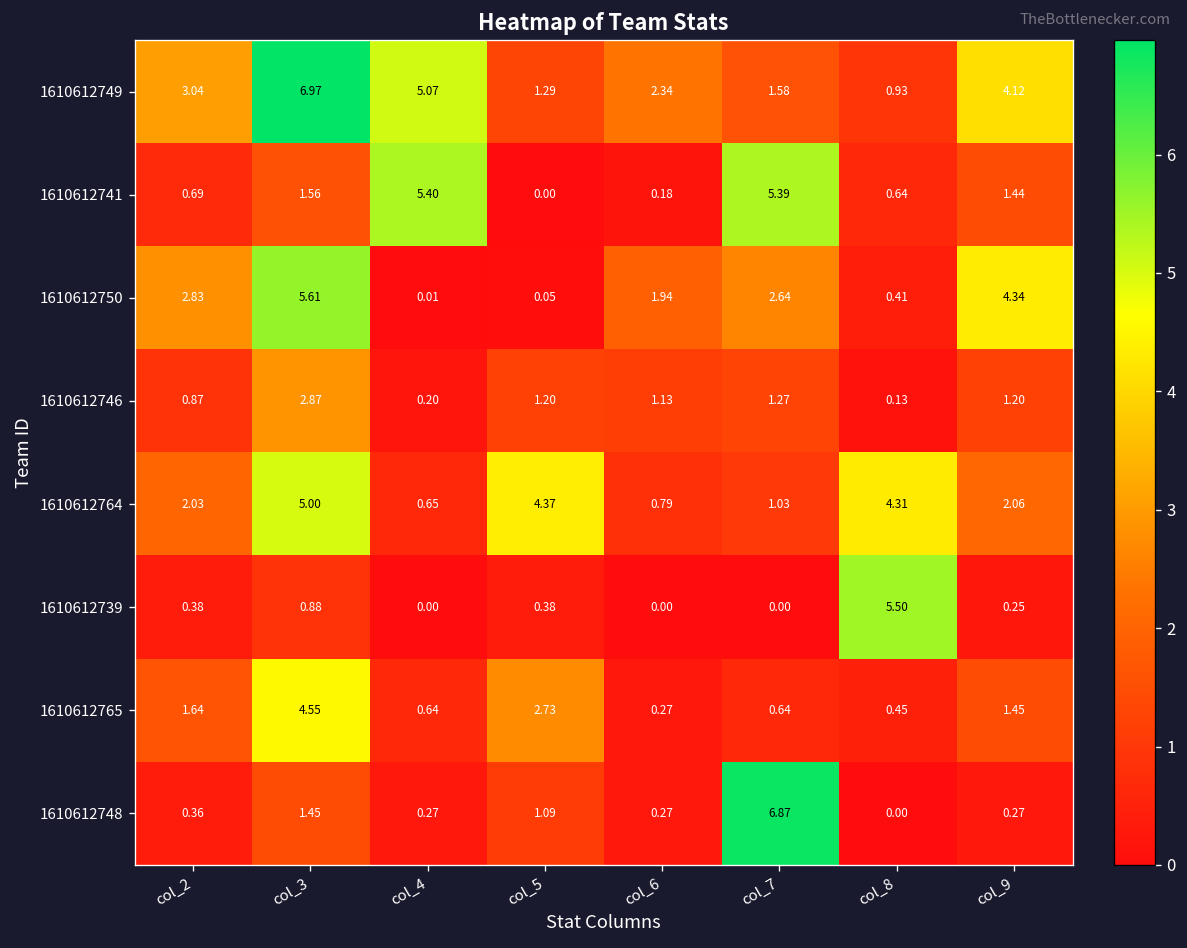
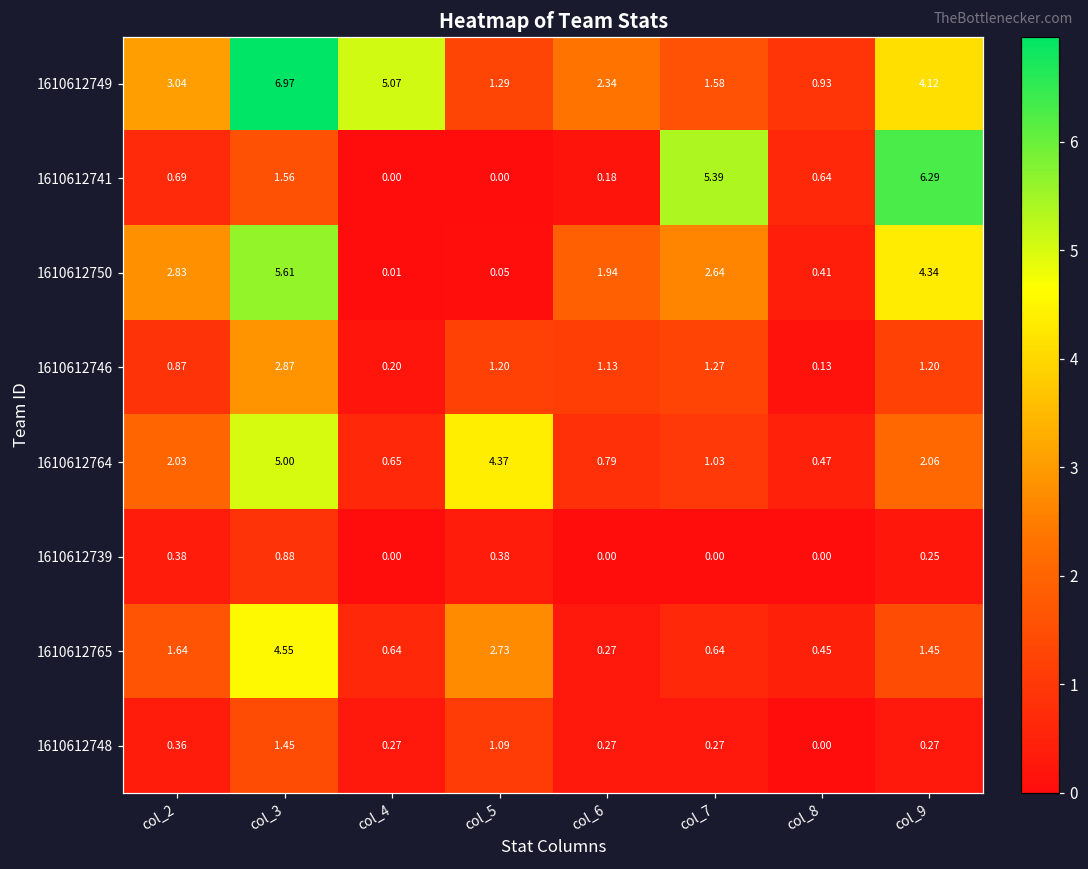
1610612741, col_4: 5.40 -> 0.00
1610612741, col_9: 1.44 -> 6.29
1610612764, col_8: 4.31 -> 0.47
1610612739, col_8: 5.50 -> 0.00
1610612748, col_7: 6.87 -> 0.27
